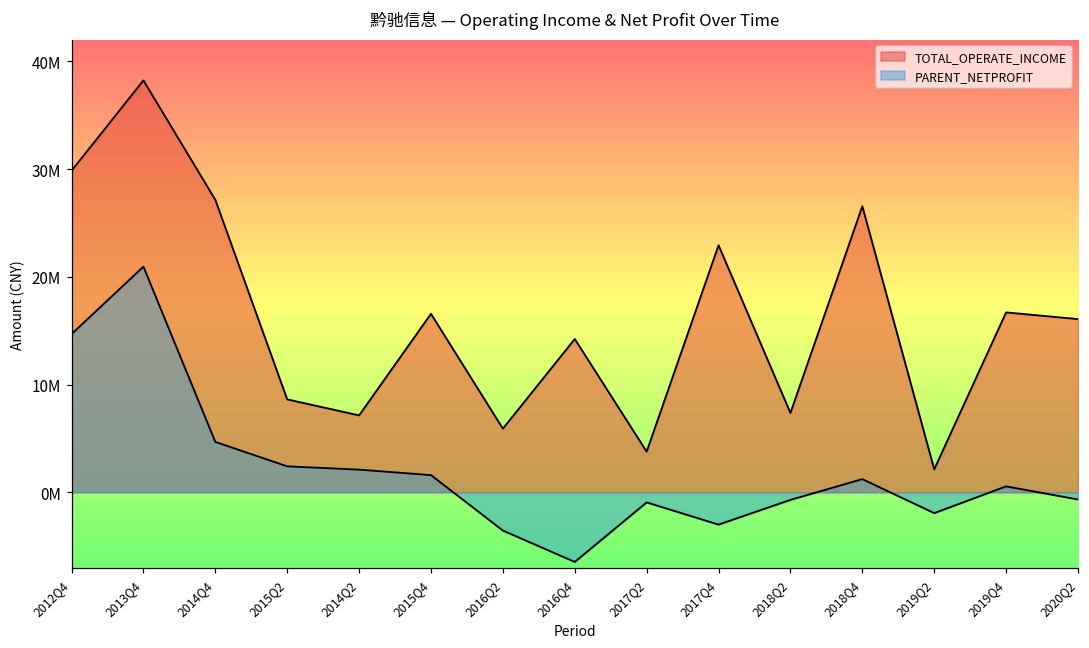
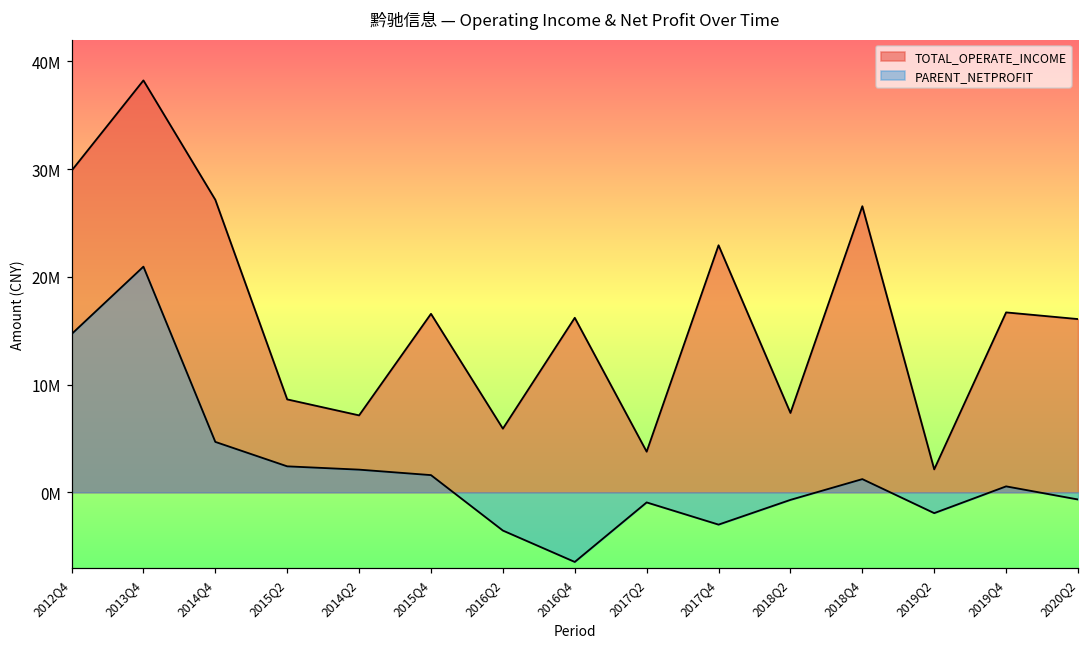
TOTAL_OPERATE_INCOME, 2016Q4: 14000000 -> 16000000
